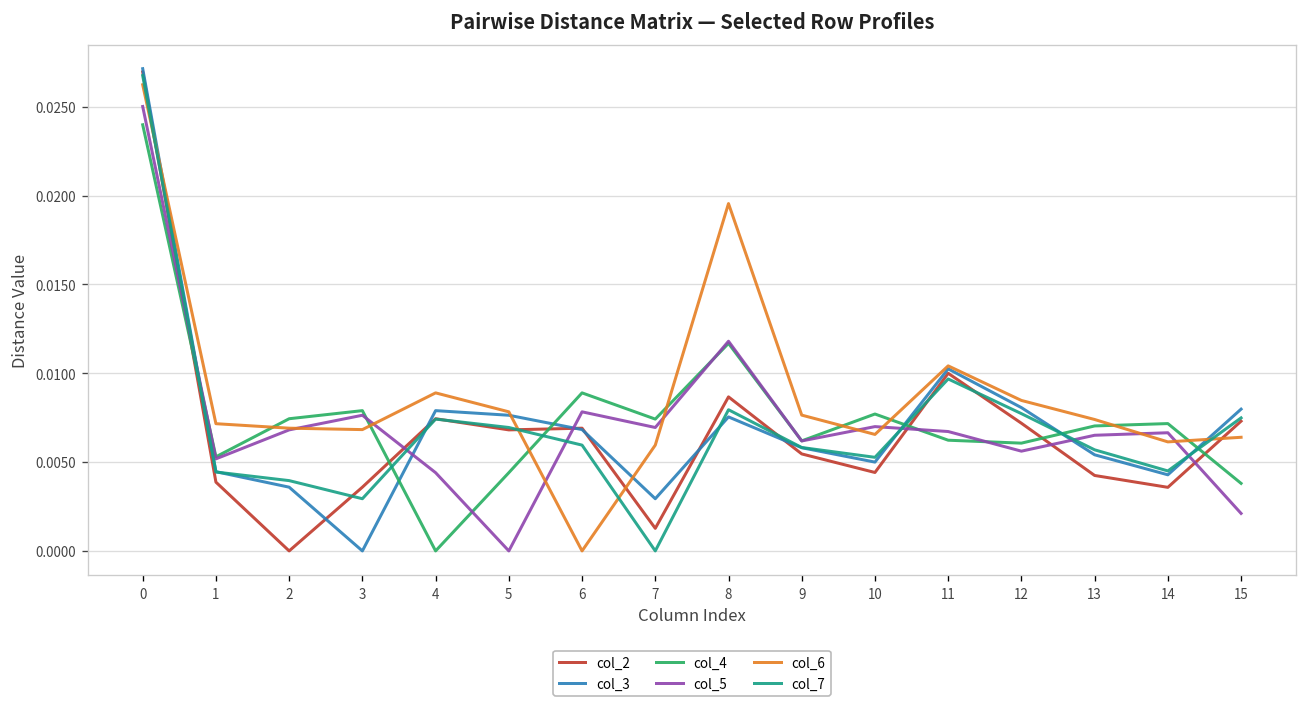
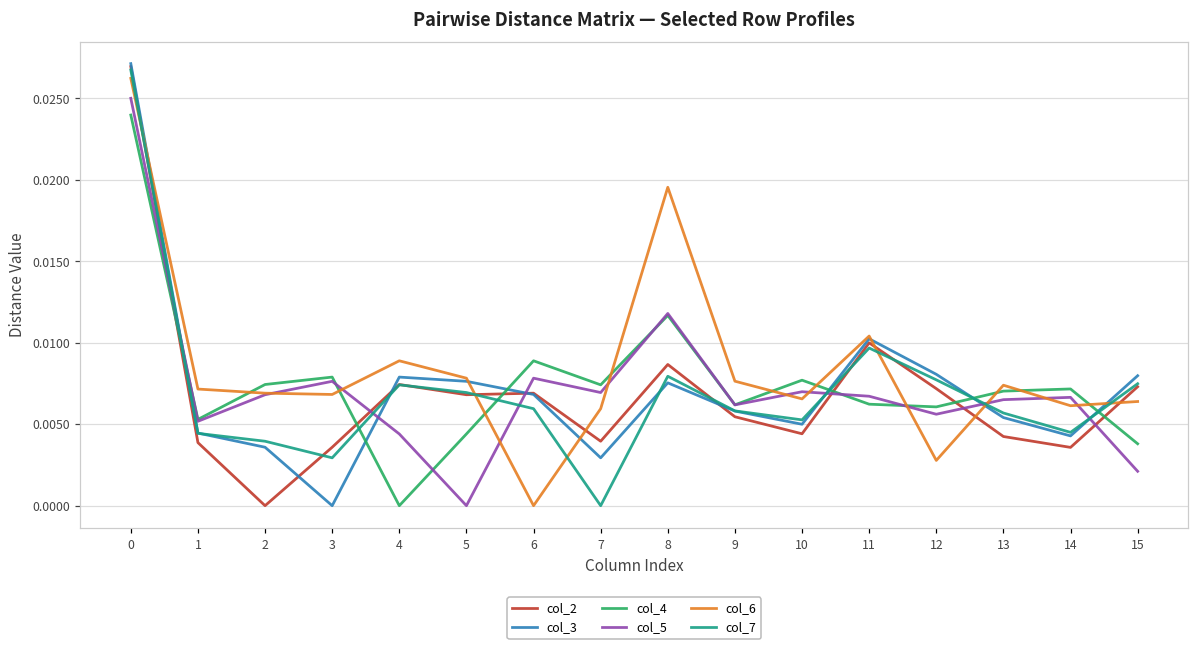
col_2, 7: 0.0013 -> 0.0040
col_6, 12: 0.0085 -> 0.0028
